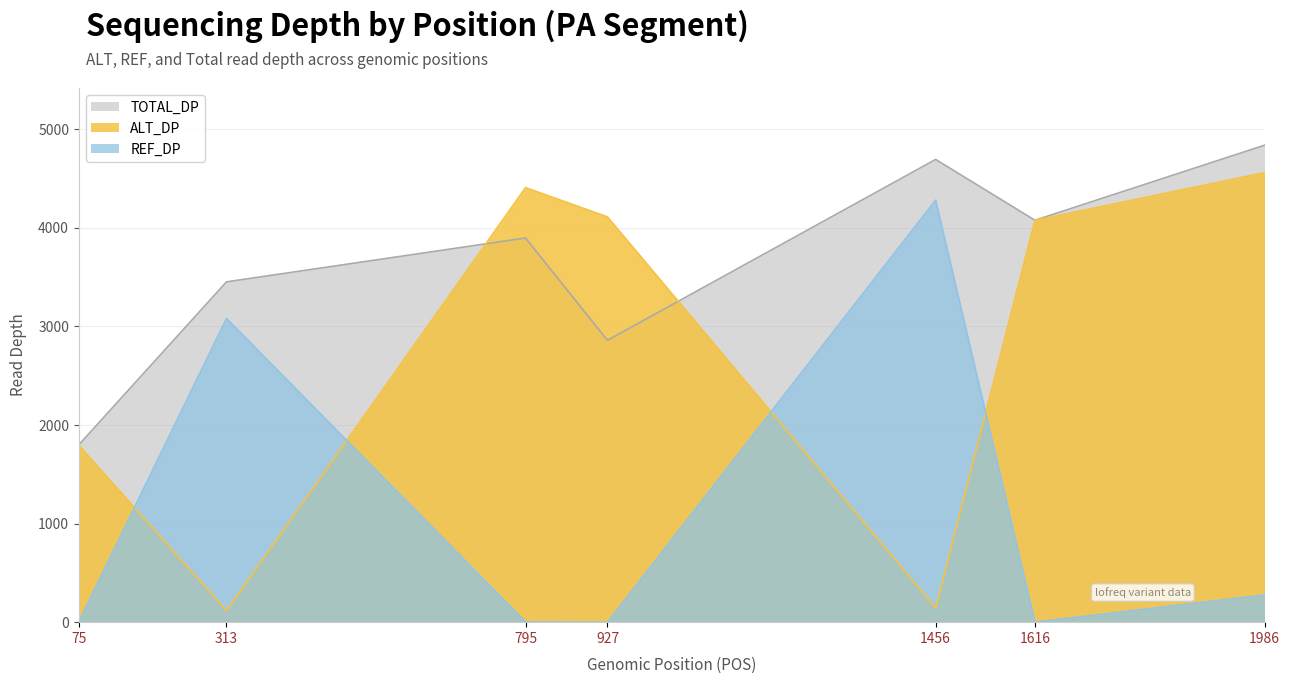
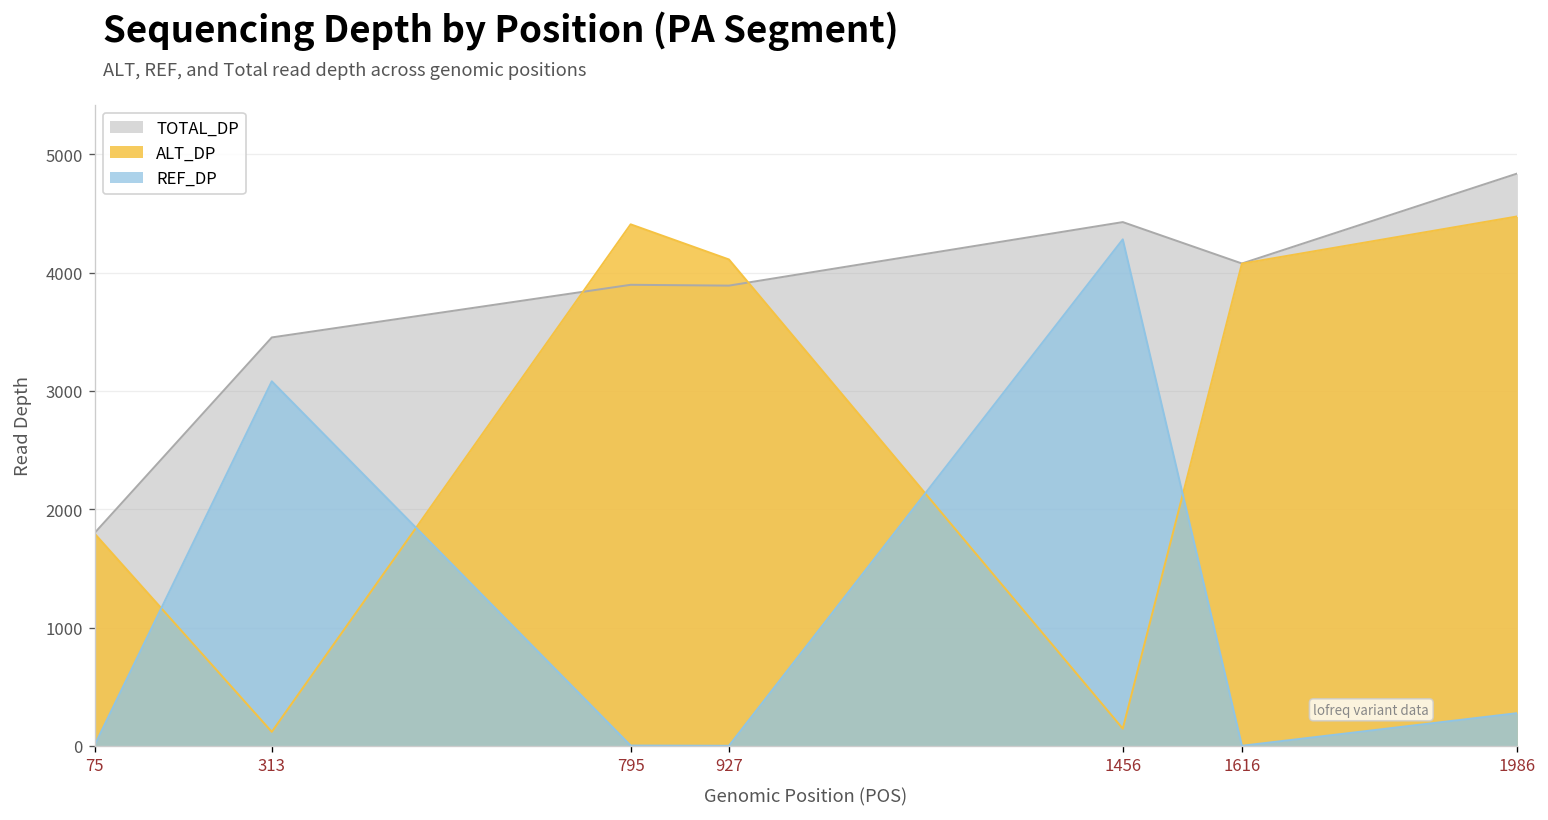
TOTAL_DP, 927: 2900 -> 3900
TOTAL_DP, 1456: 4700 -> 4400
ALT_DP, 1986: 4600 -> 4500
